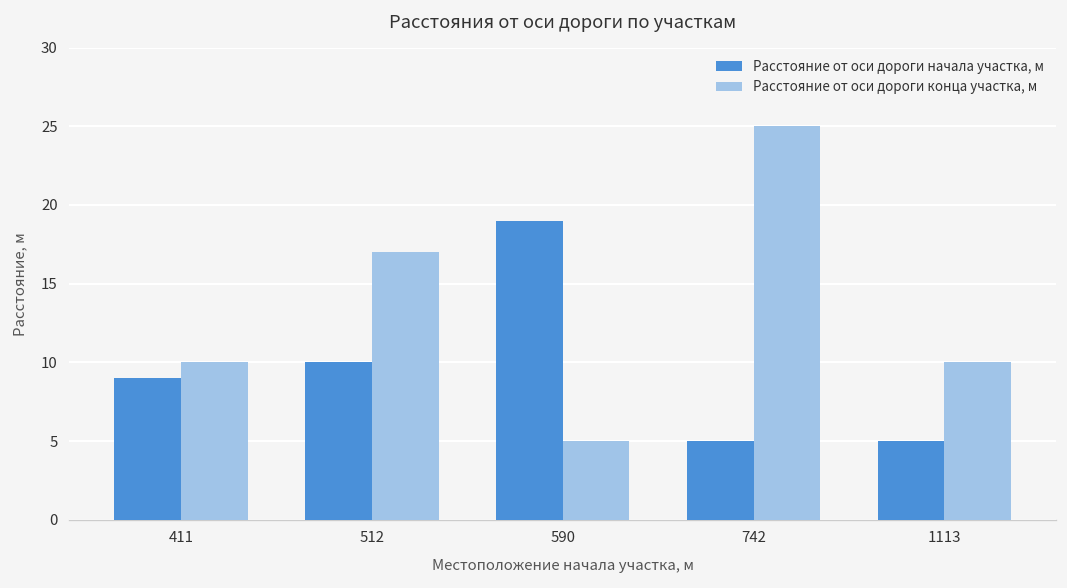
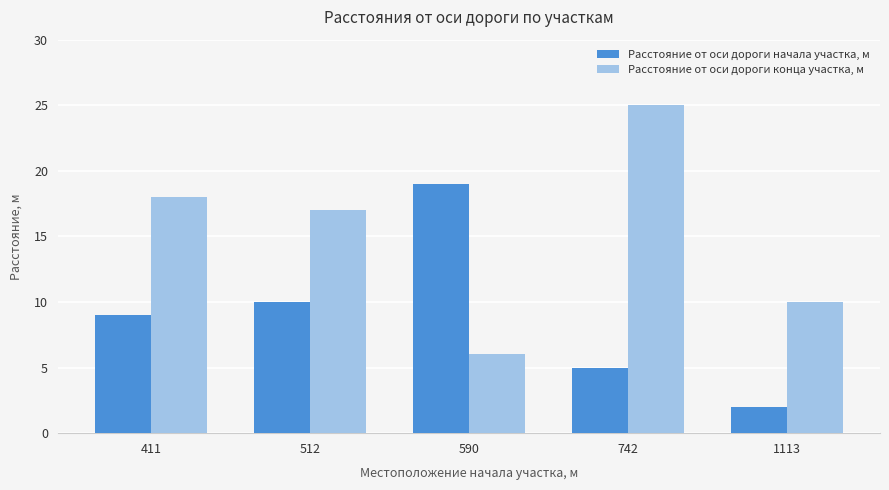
Расстояние от оси дороги конца участка, м, 411: 10 -> 18
Расстояние от оси дороги конца участка, м, 590: 5 -> 6
Расстояние от оси дороги начала участка, м, 1113: 5 -> 2
